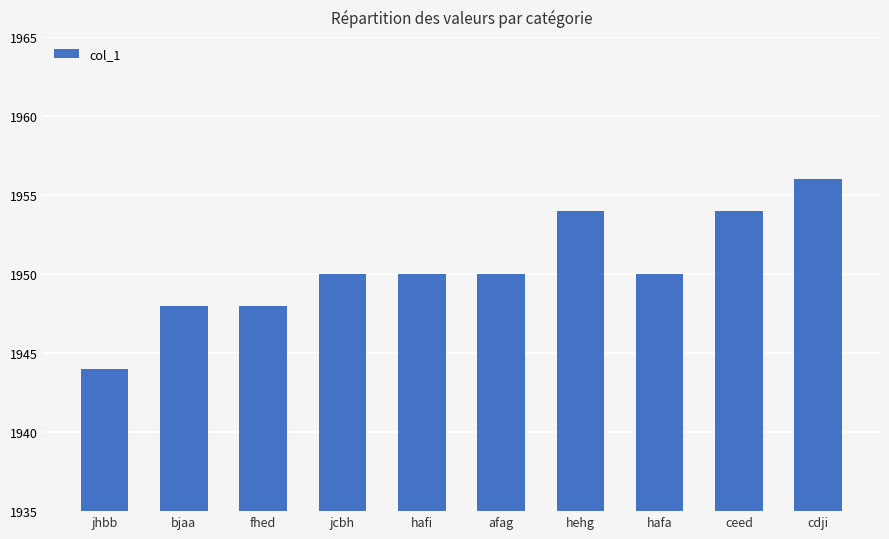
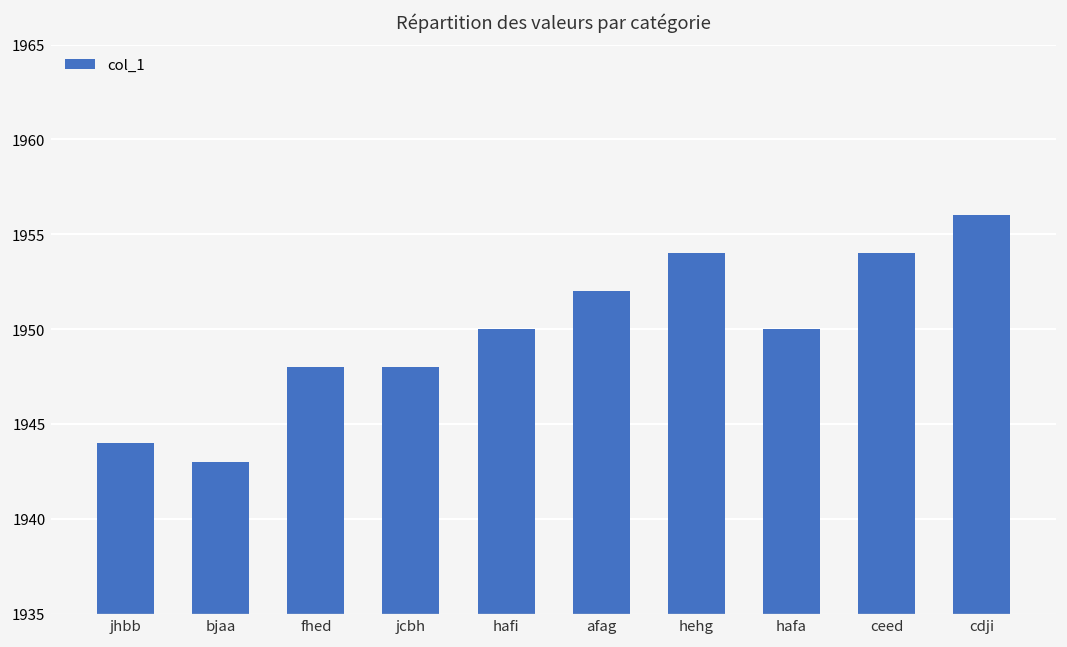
bjaa: 1948 -> 1943
jcbh: 1950 -> 1948
afag: 1950 -> 1952
